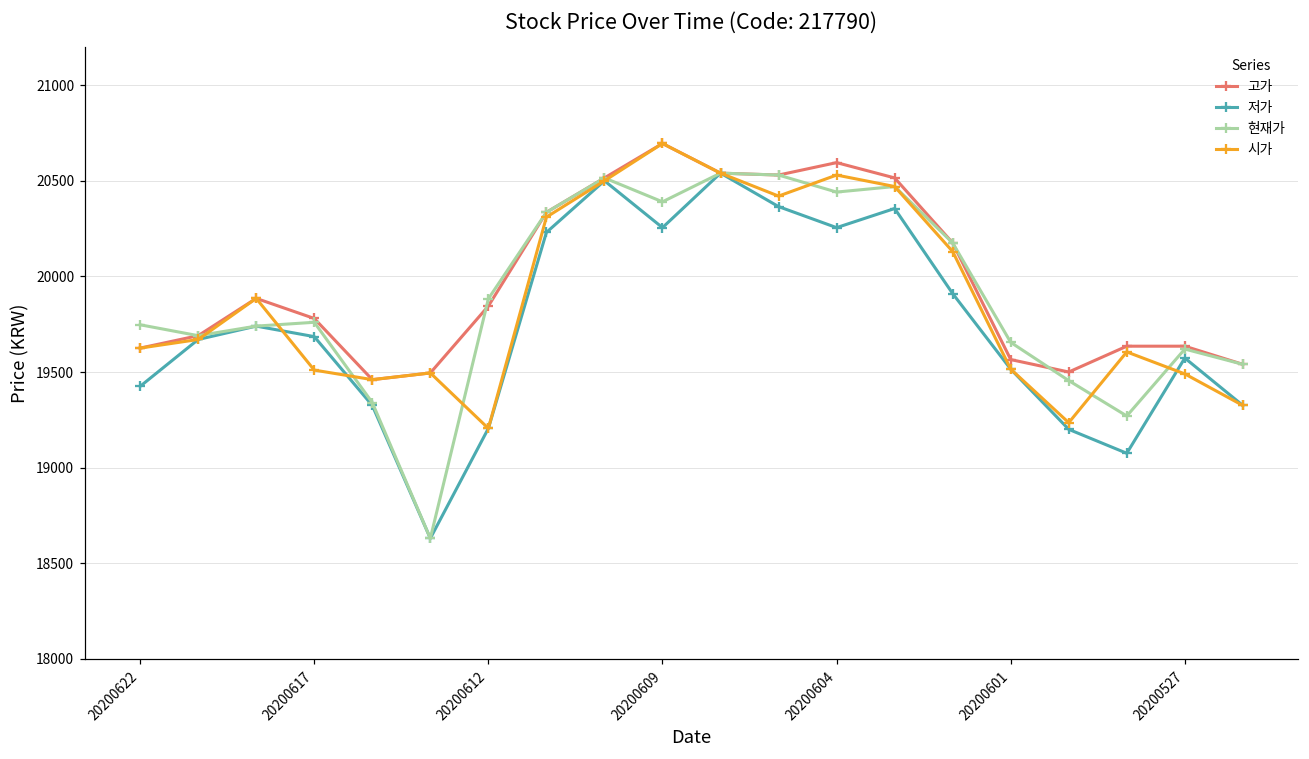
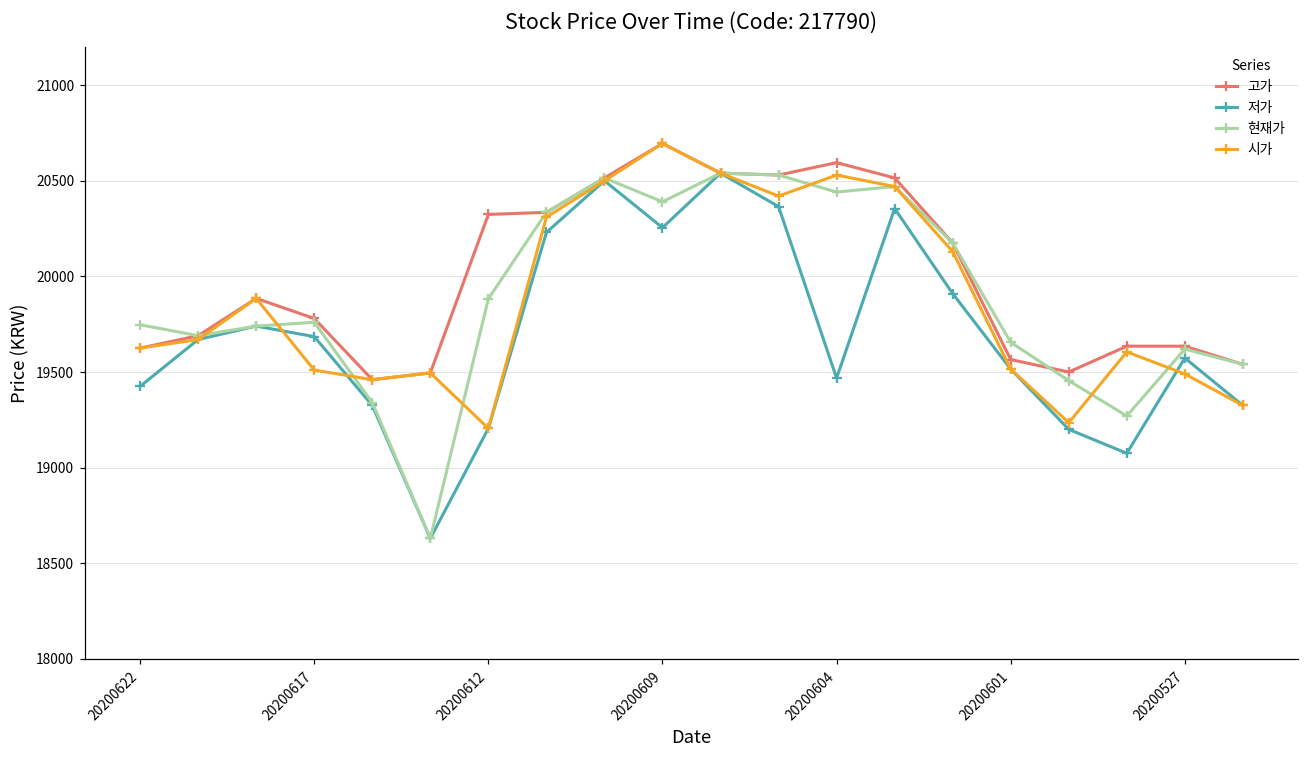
고가, 20200612: 19850 -> 20320
저가, 20200604: 20260 -> 19470
